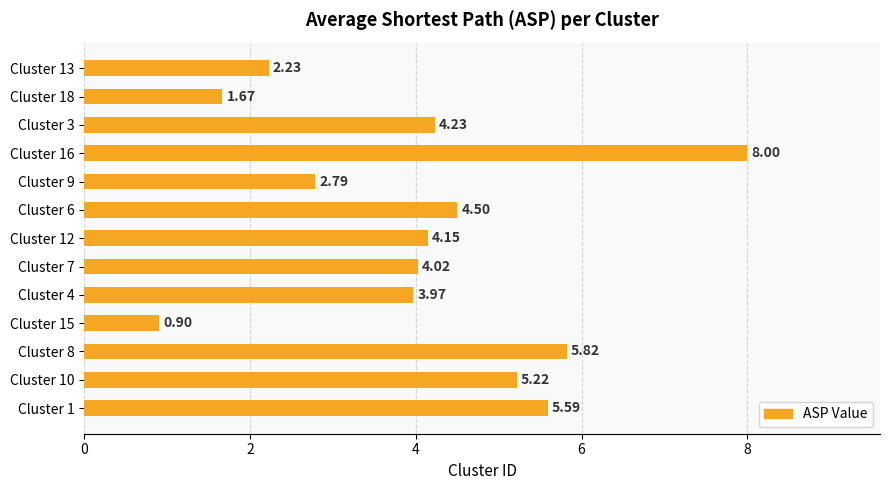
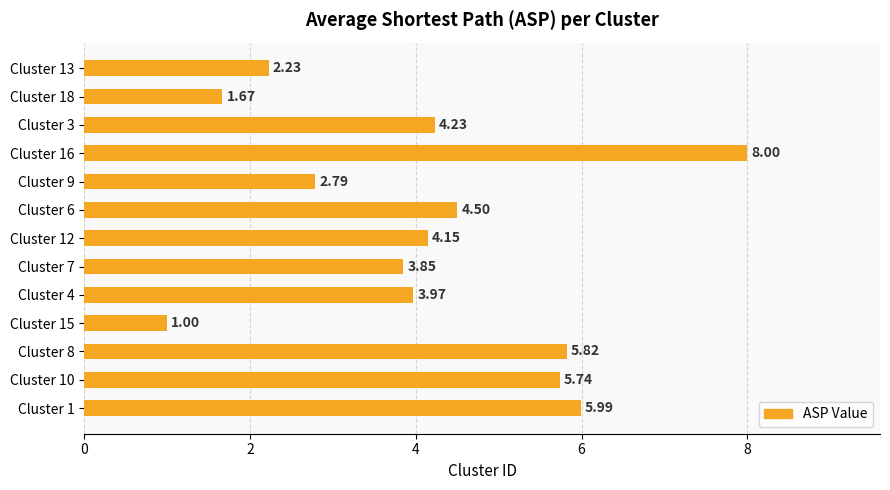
Cluster 7: 4.02 -> 3.85
Cluster 15: 0.90 -> 1.00
Cluster 10: 5.22 -> 5.74
Cluster 1: 5.59 -> 5.99
